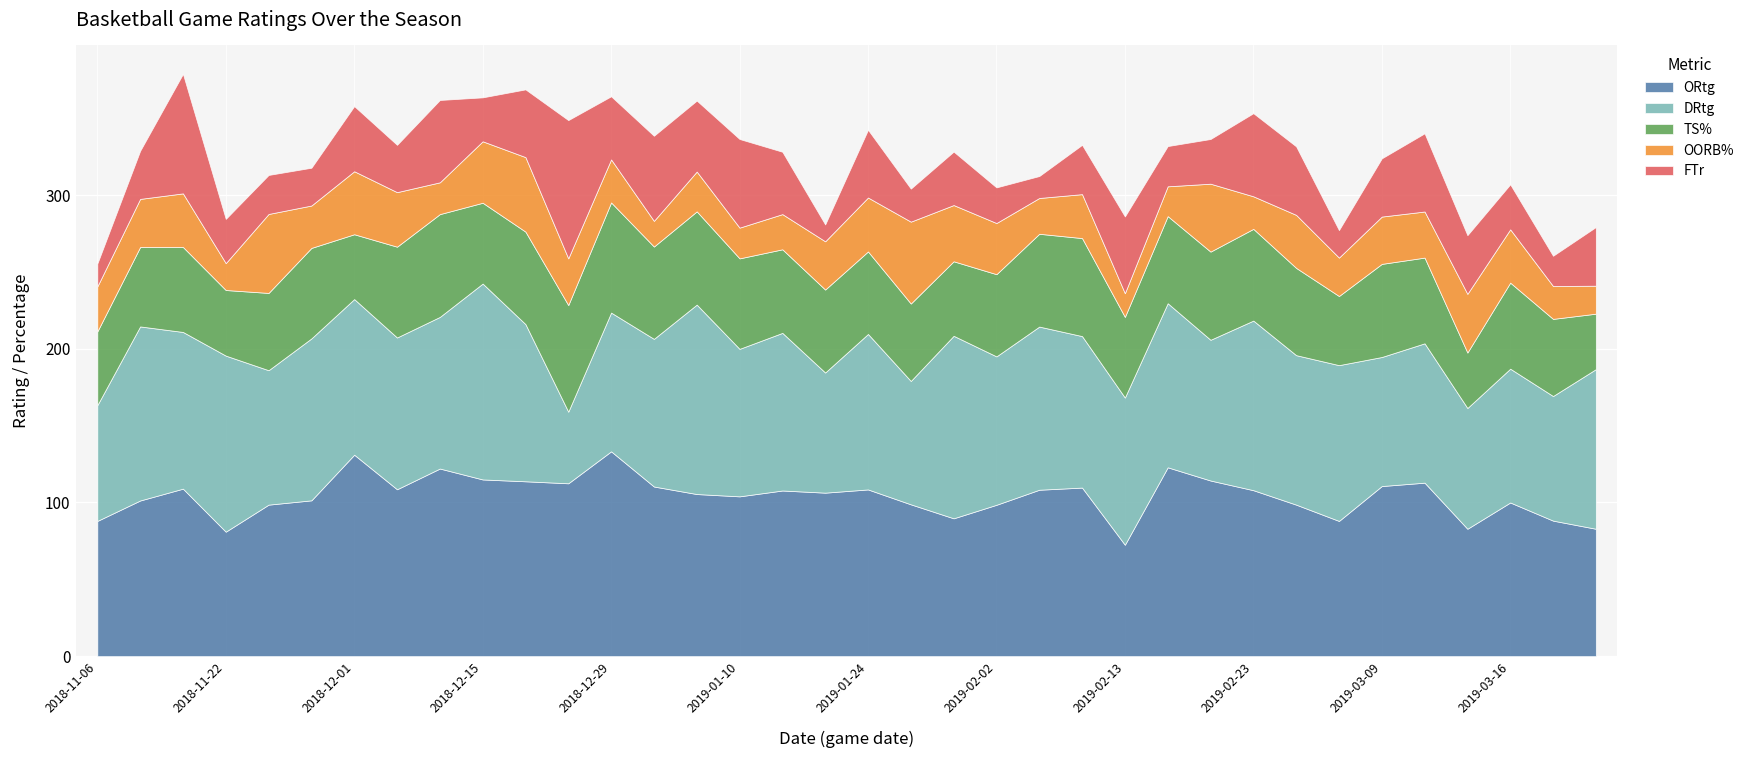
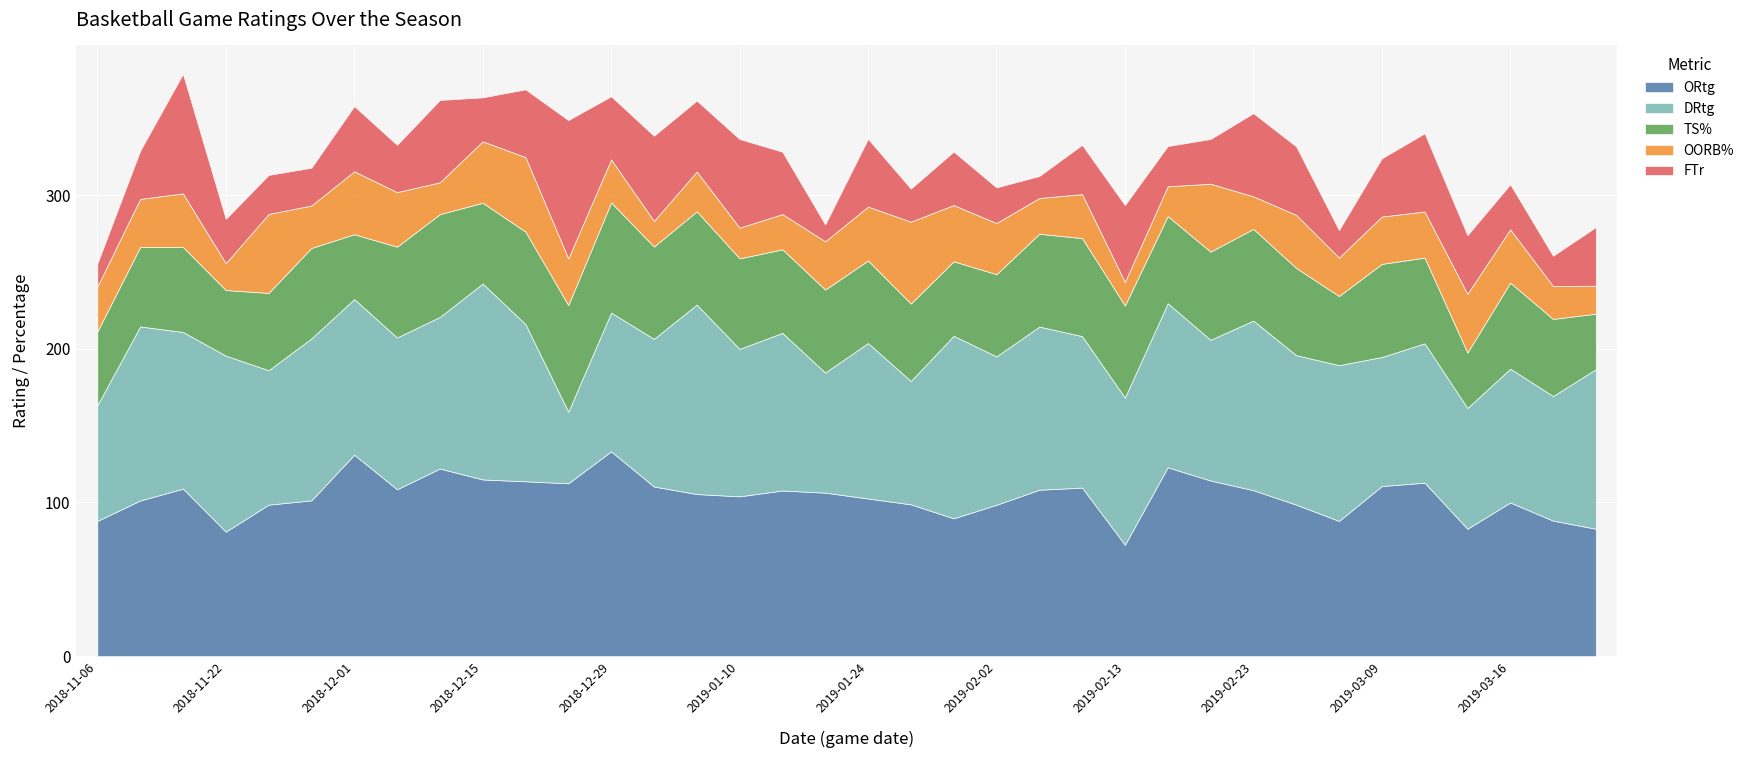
ORtg, 2019-01-24: 109 -> 103
TS%, 2019-02-13: 53 -> 60
